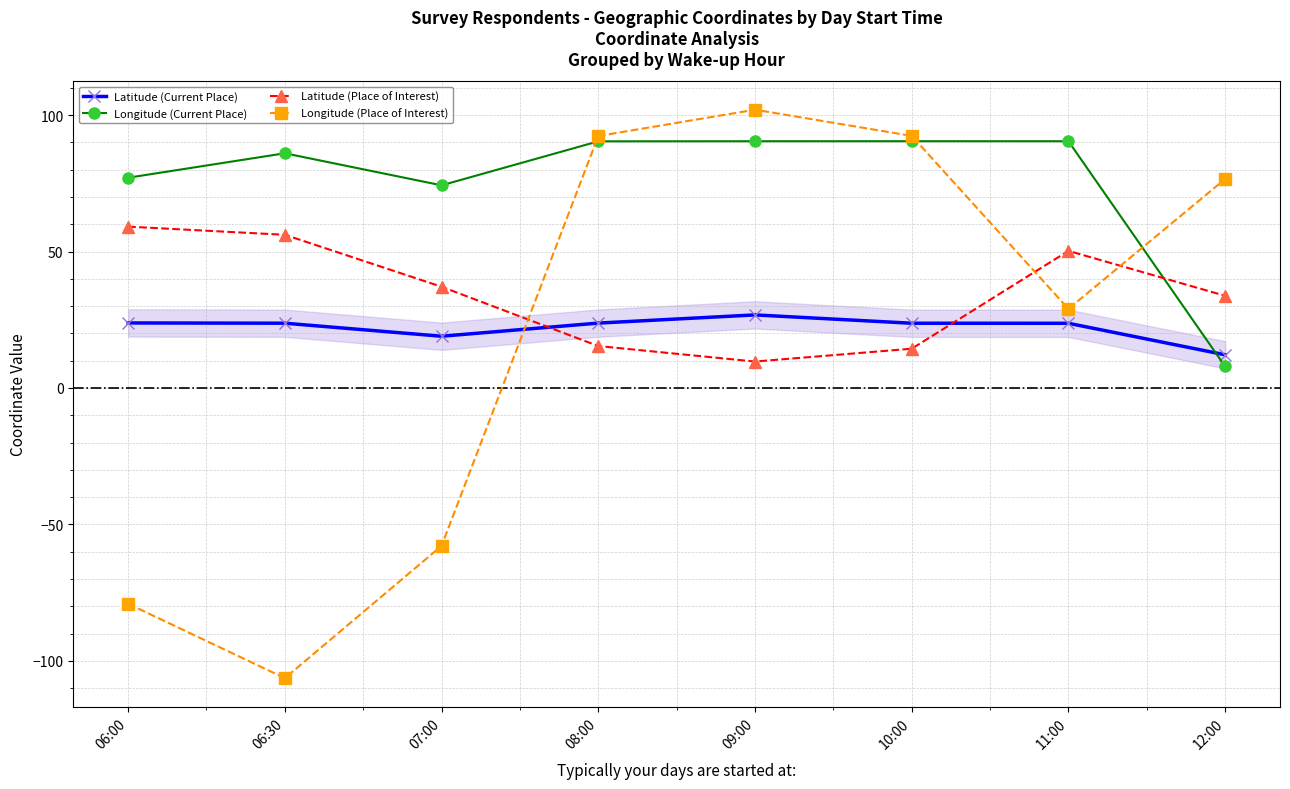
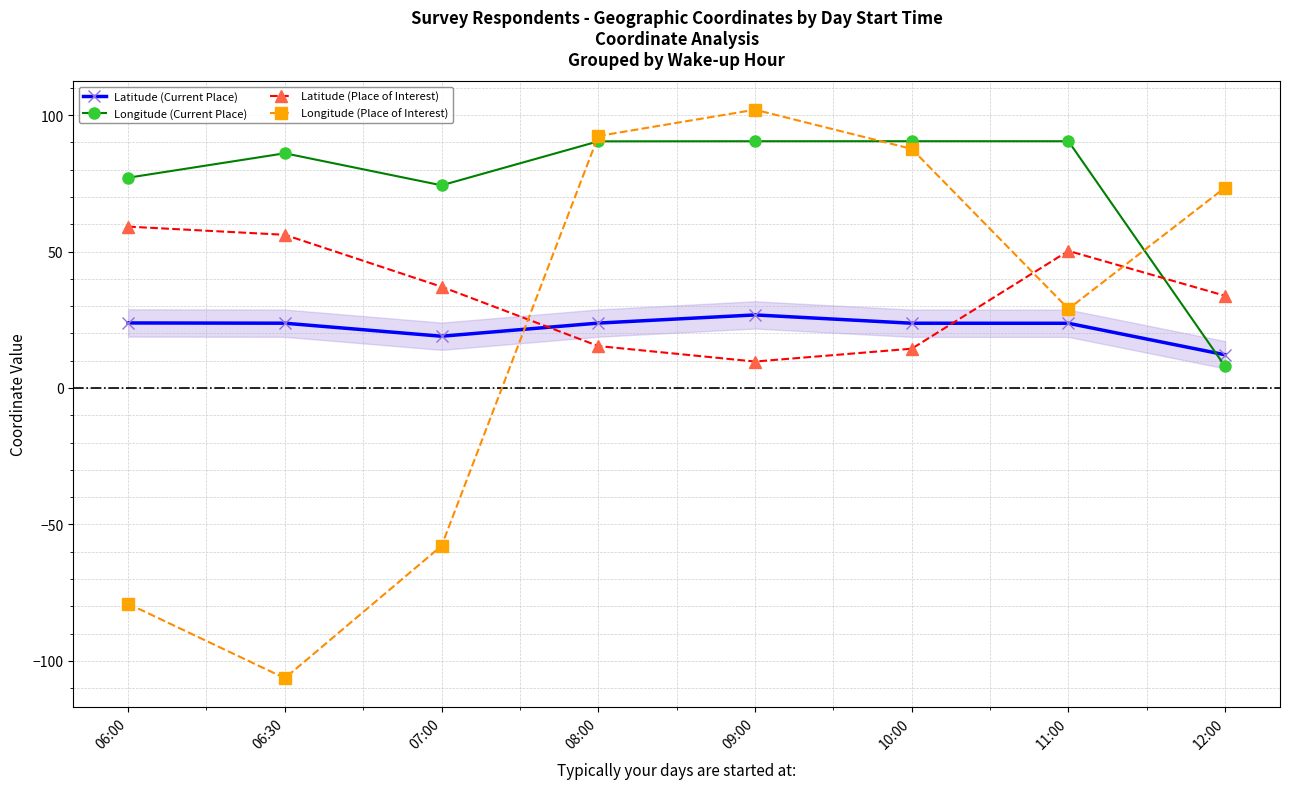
Longitude (Place of Interest), 10:00: 92 -> 88
Longitude (Place of Interest), 12:00: 77 -> 73
